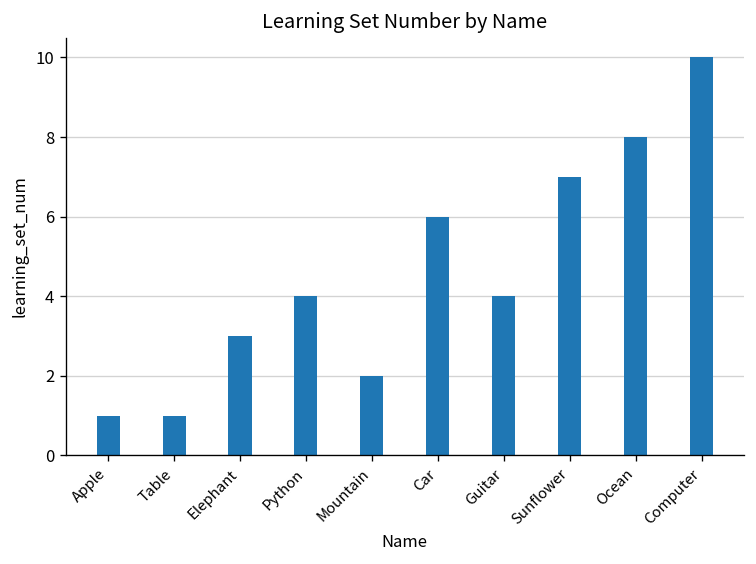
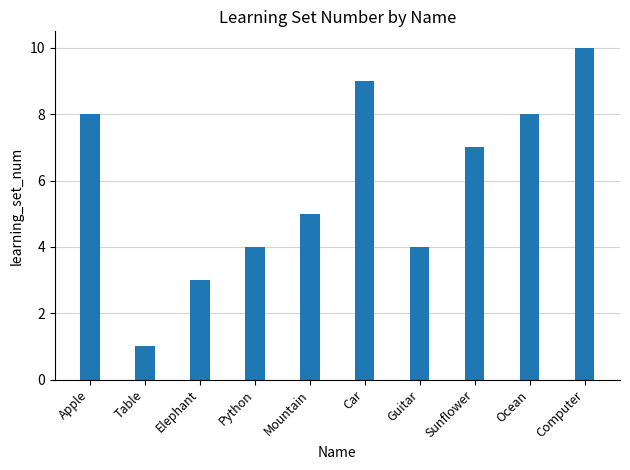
Apple: 1 -> 8
Mountain: 2 -> 5
Car: 6 -> 9
